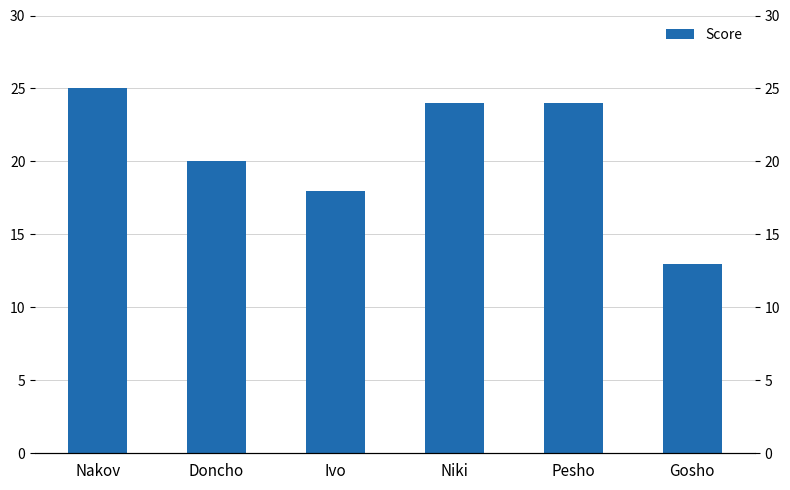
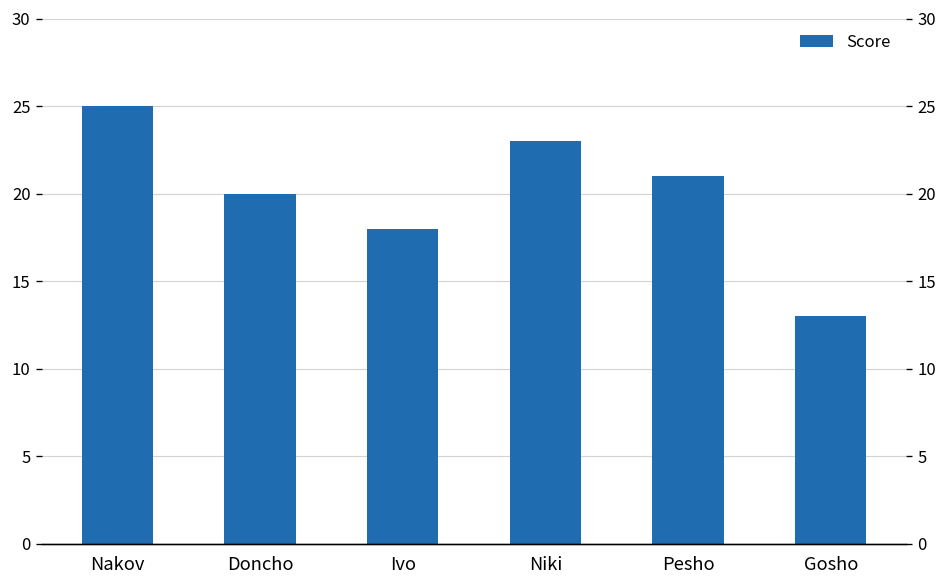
Niki: 24 -> 23
Pesho: 24 -> 21
